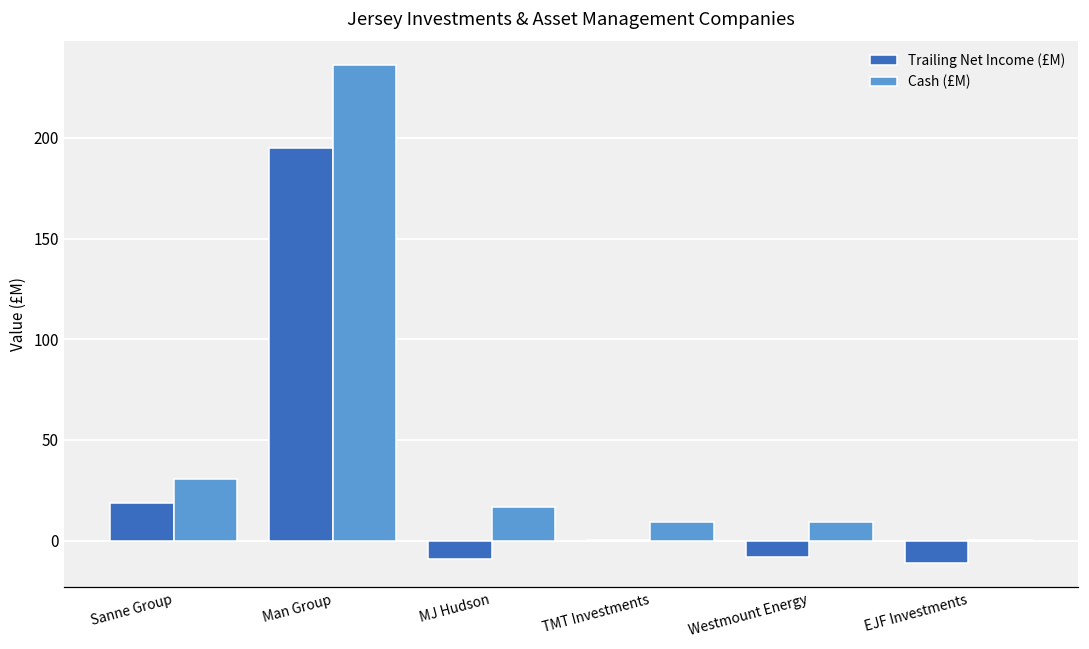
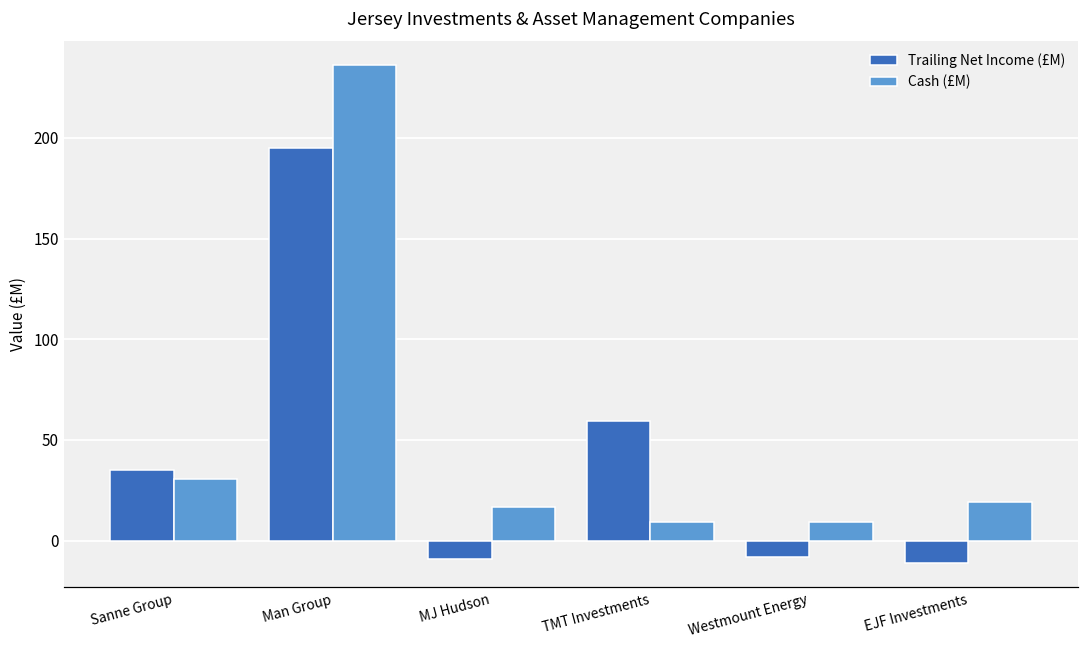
Trailing Net Income (£M), Sanne Group: 19 -> 35
Trailing Net Income (£M), TMT Investments: 0 -> 59
Cash (£M), EJF Investments: 0 -> 19
